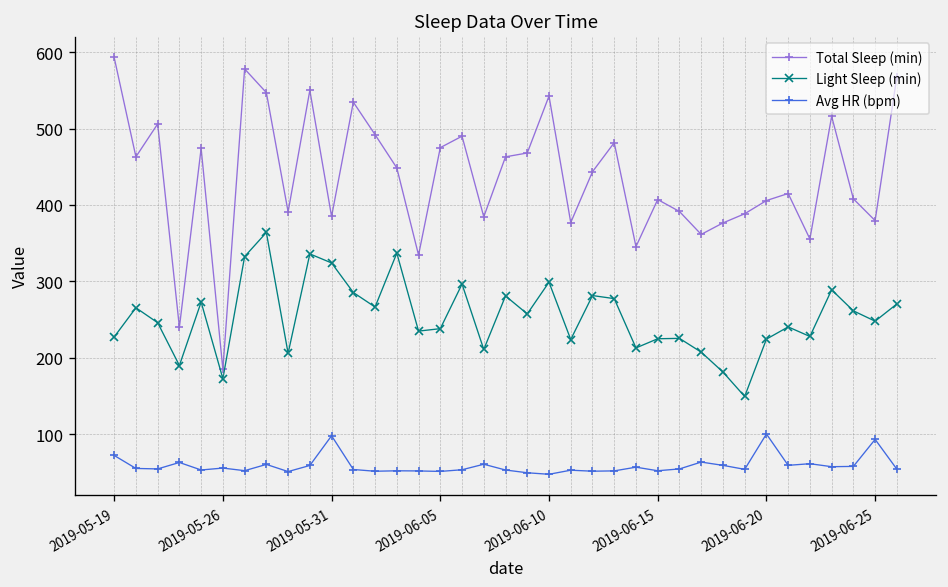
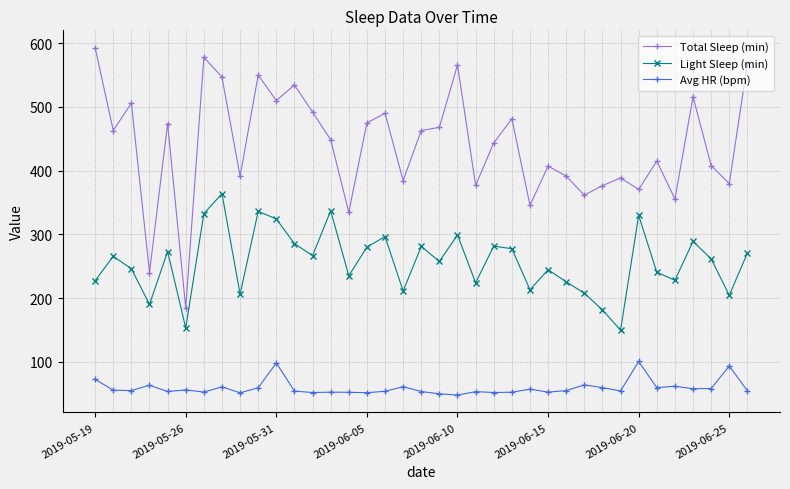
Light Sleep (min), 2019-05-26: 170 -> 150
Total Sleep (min), 2019-05-31: 380 -> 510
Light Sleep (min), 2019-06-05: 240 -> 280
Total Sleep (min), 2019-06-10: 540 -> 570
Light Sleep (min), 2019-06-15: 230 -> 240
Total Sleep (min), 2019-06-20: 410 -> 370
Light Sleep (min), 2019-06-20: 220 -> 330
Light Sleep (min), 2019-06-25: 250 -> 200
